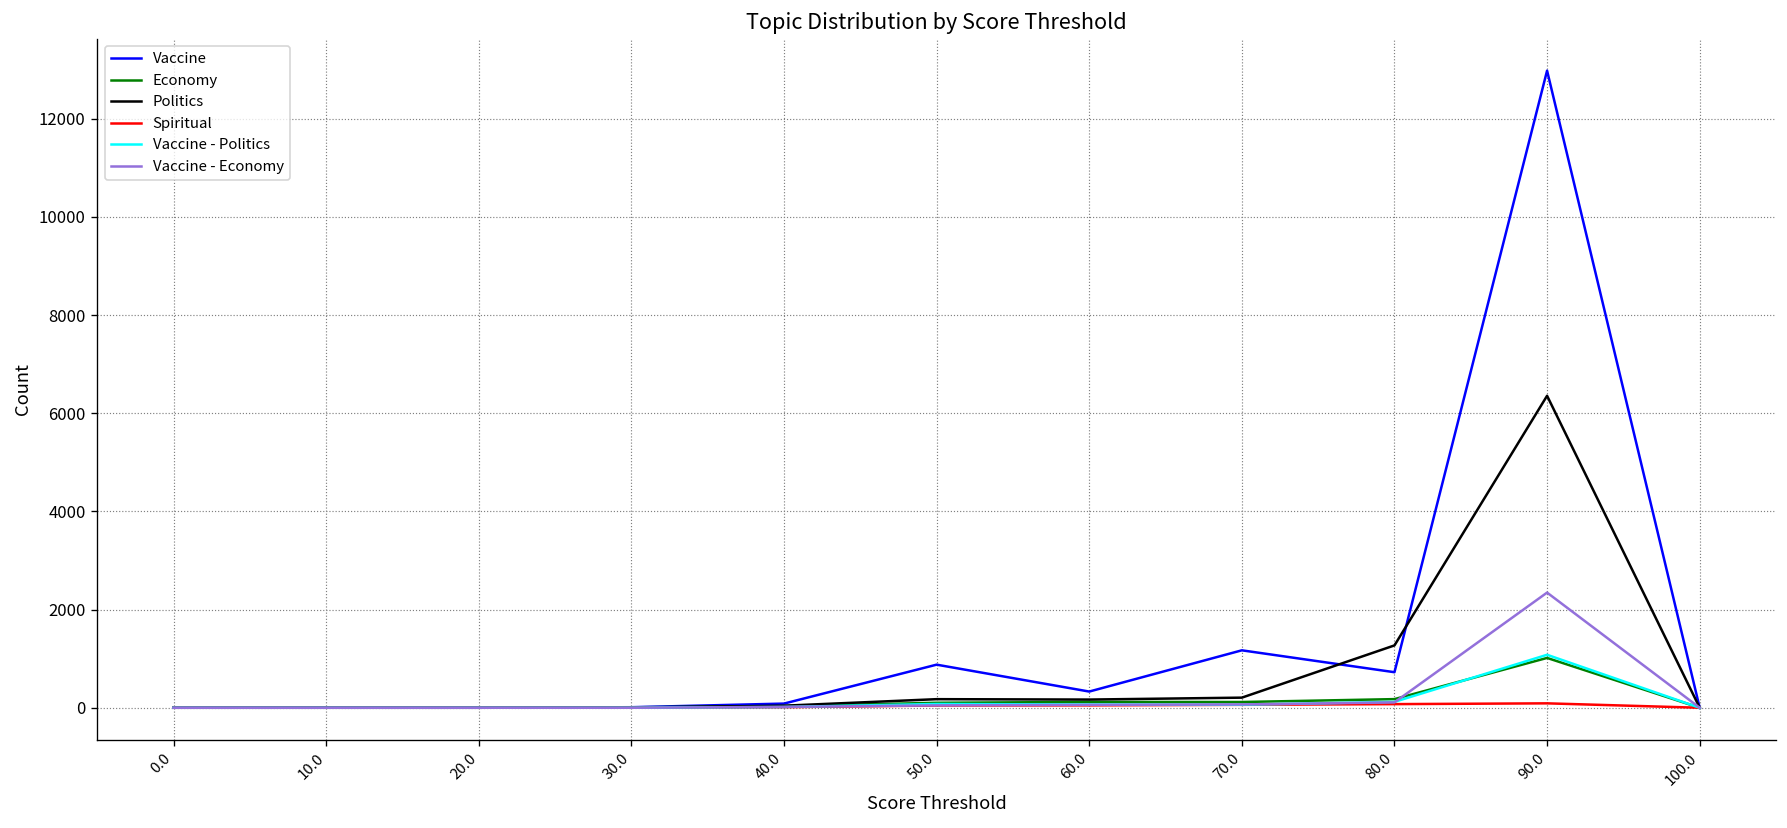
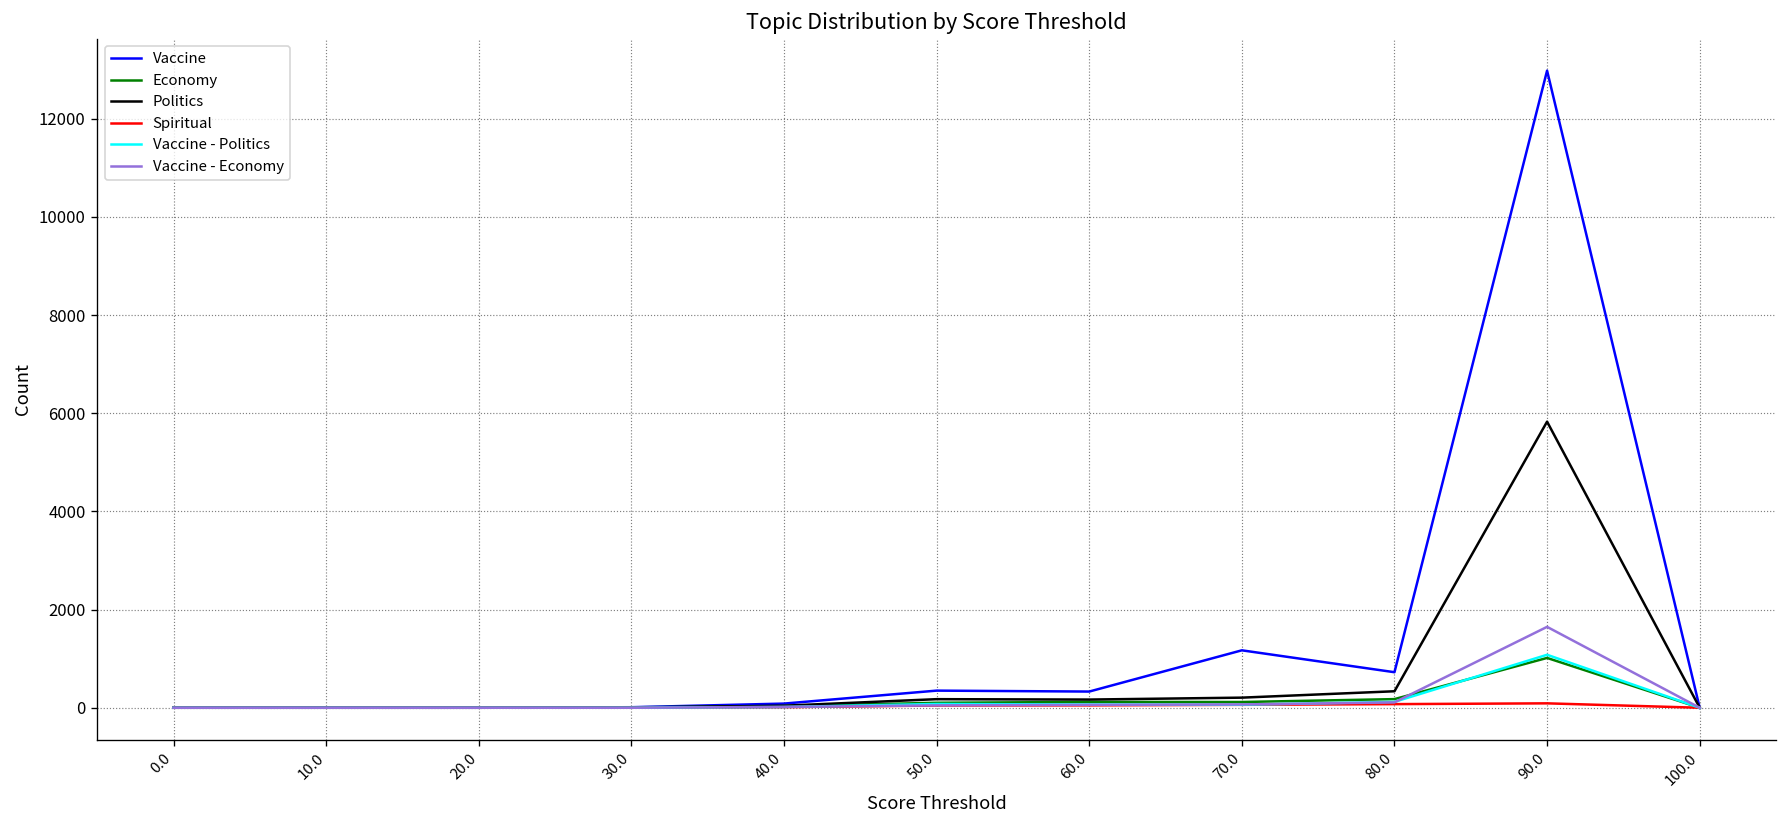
Vaccine, 50.0: 900 -> 300
Politics, 80.0: 1300 -> 300
Politics, 90.0: 6400 -> 5800
Vaccine - Economy, 90.0: 2300 -> 1600
